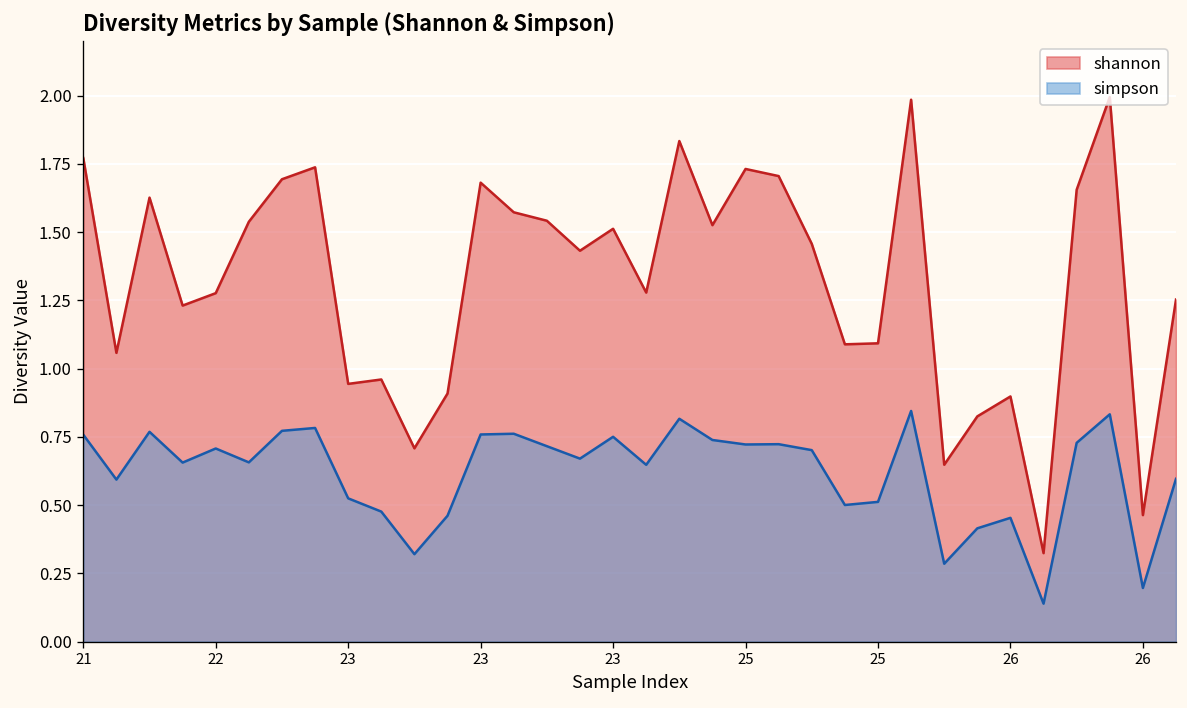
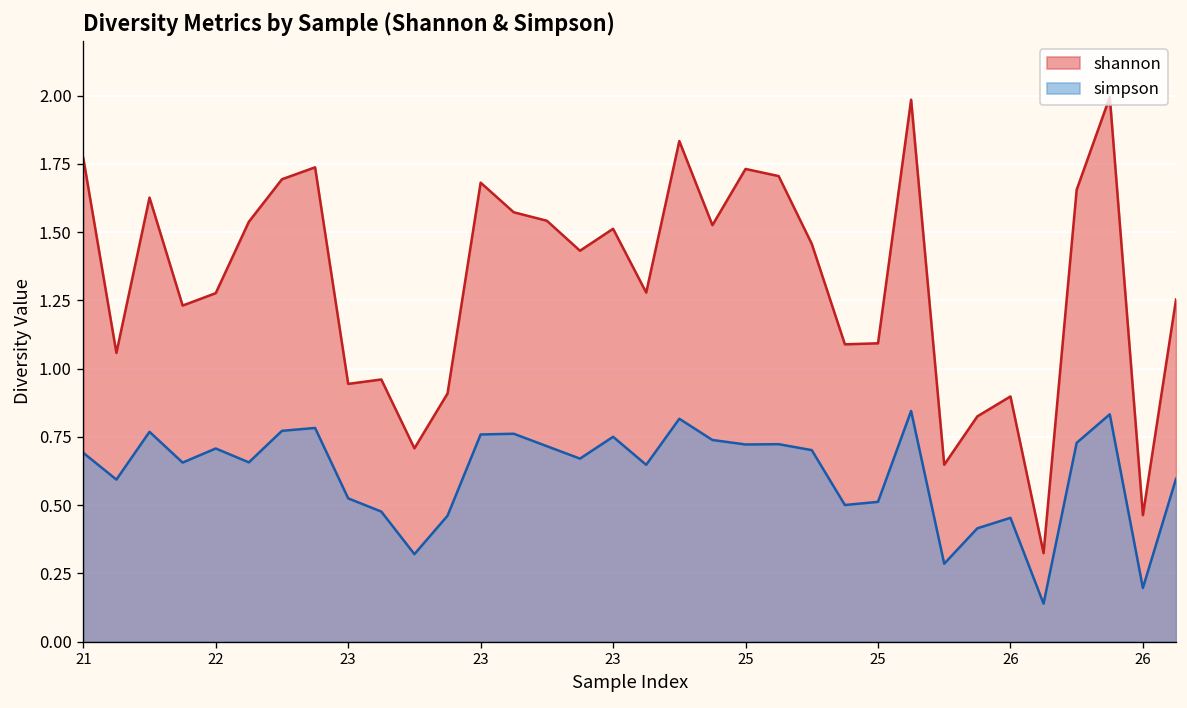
simpson, 21: 0.76 -> 0.69
